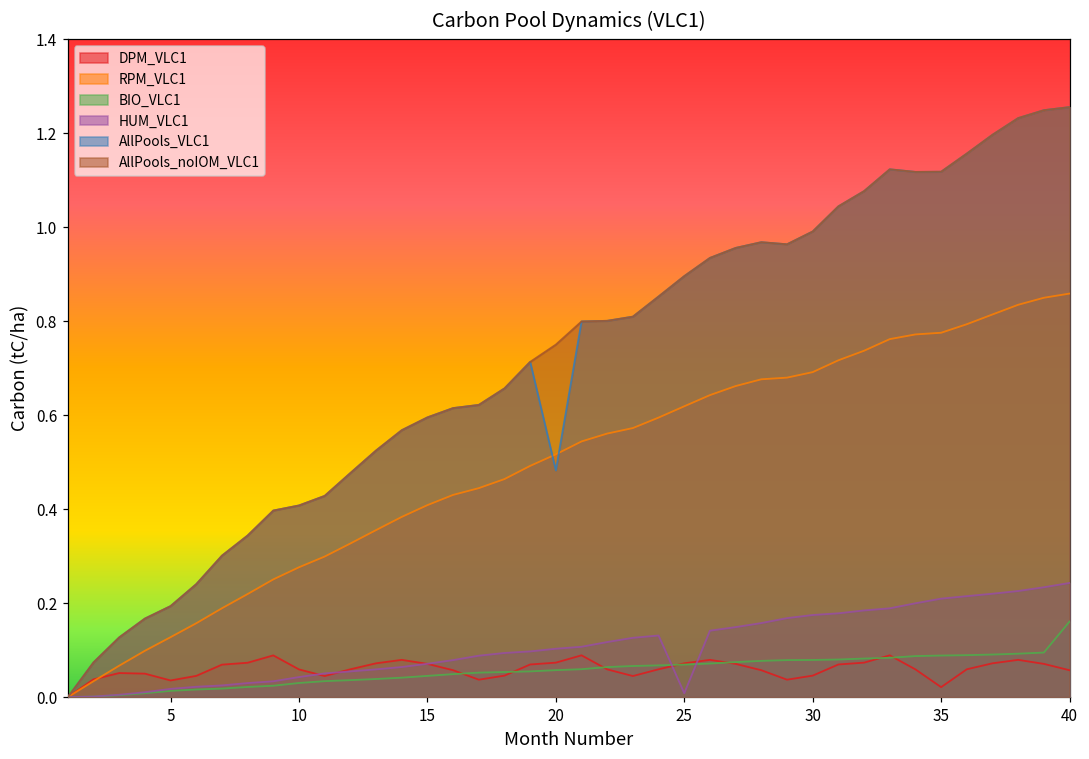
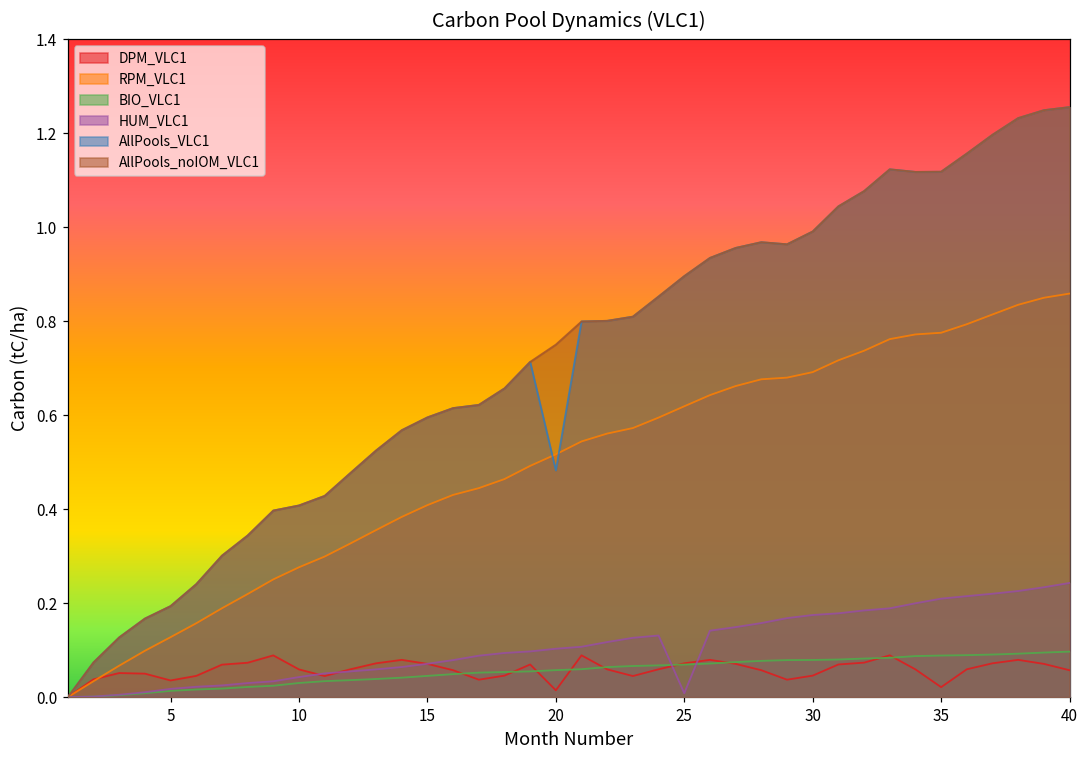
DPM_VLC1, 20: 0.07 -> 0.01
BIO_VLC1, 40: 0.16 -> 0.10
